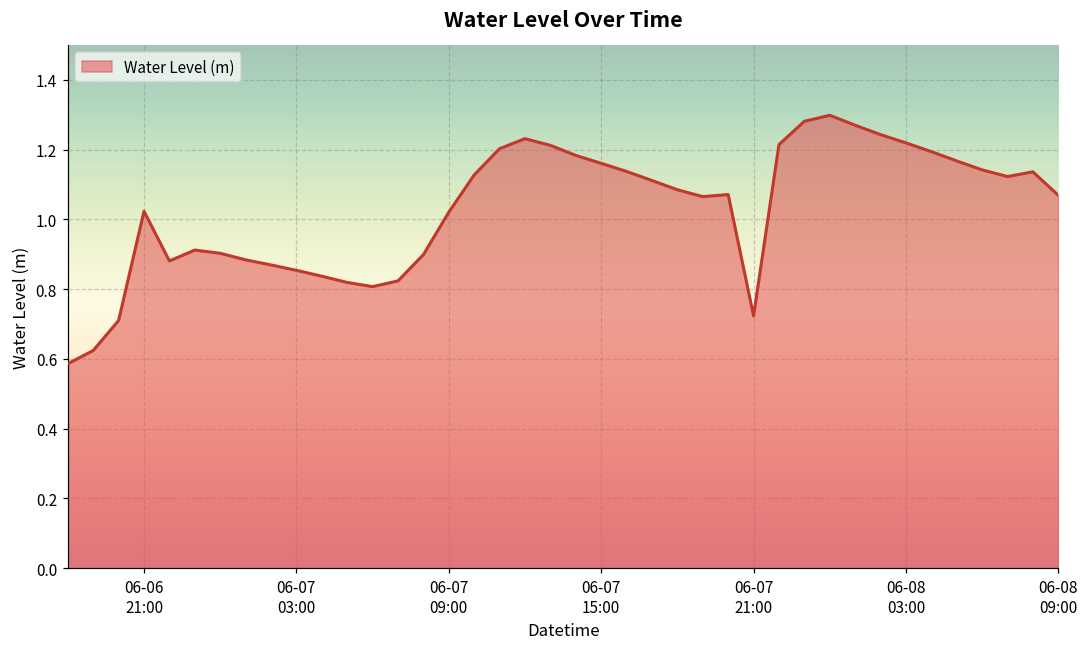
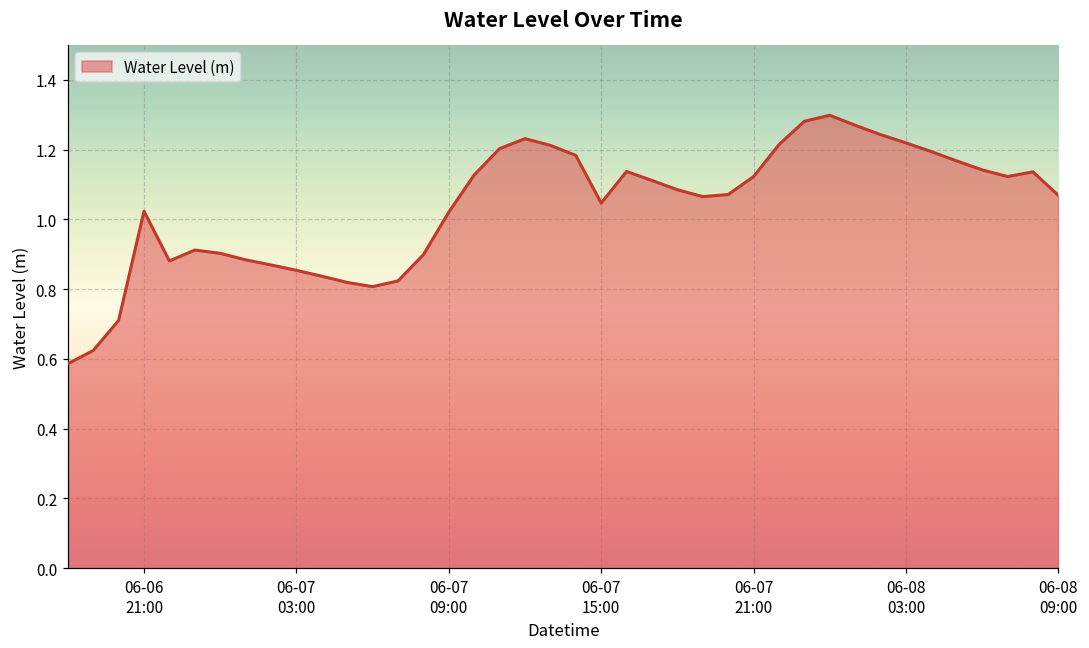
06-07 15:00: 1.16 -> 1.05
06-07 21:00: 0.72 -> 1.12
